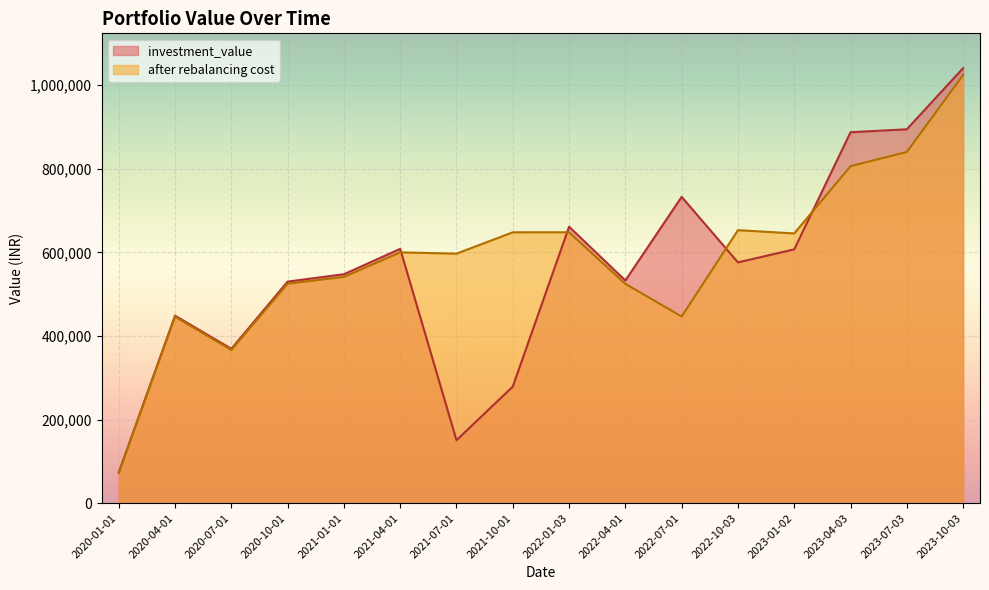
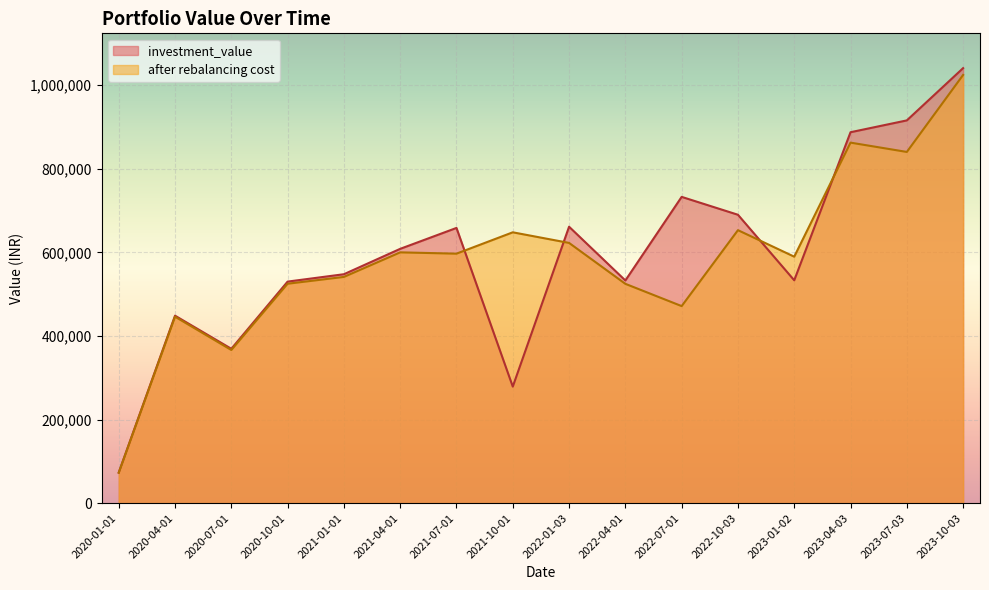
investment_value, 2021-07-01: 150,000 -> 660,000
after rebalancing cost, 2022-01-03: 650,000 -> 620,000
after rebalancing cost, 2022-07-01: 450,000 -> 470,000
investment_value, 2022-10-03: 580,000 -> 690,000
investment_value, 2023-01-02: 610,000 -> 530,000
after rebalancing cost, 2023-01-02: 650,000 -> 590,000
after rebalancing cost, 2023-04-03: 810,000 -> 860,000
investment_value, 2023-07-03: 890,000 -> 920,000
